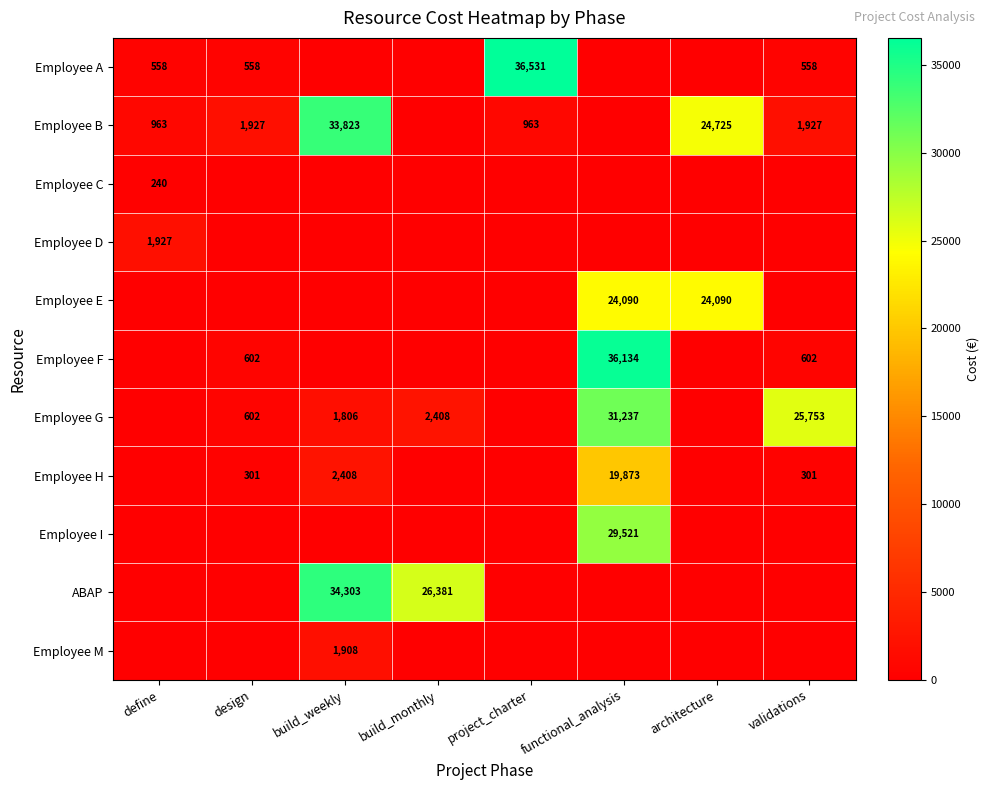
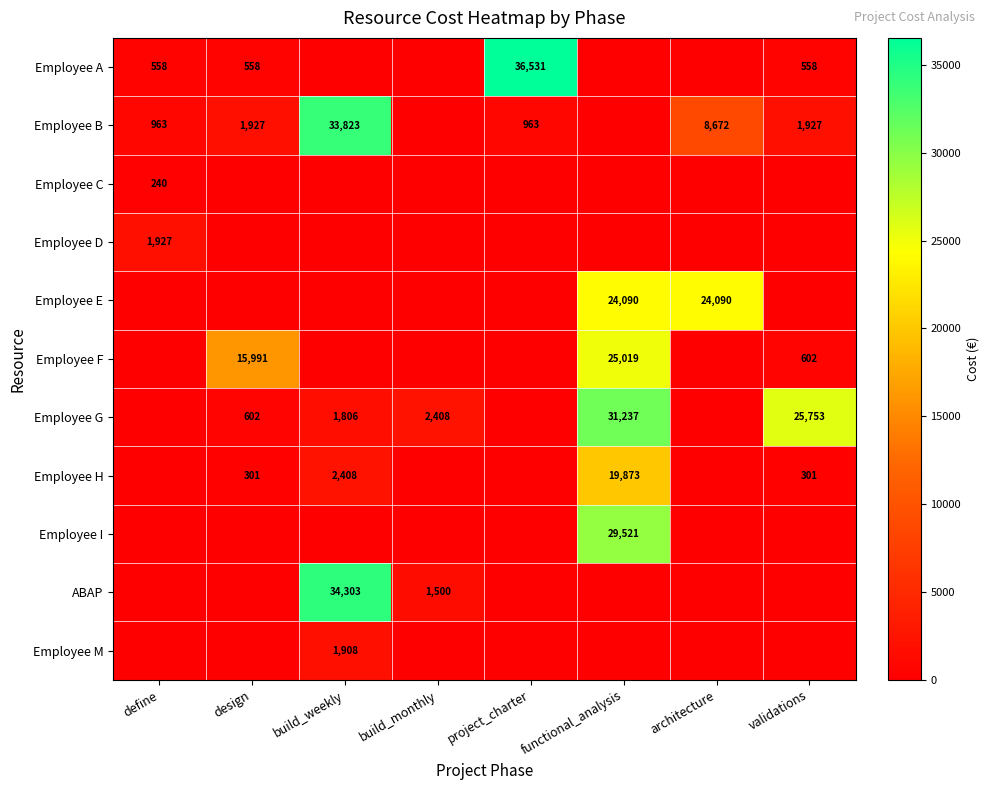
Employee B, architecture: 24,725 -> 8,672
Employee F, design: 602 -> 15,991
Employee F, functional_analysis: 36,134 -> 25,019
ABAP, build_monthly: 26,381 -> 1,500
